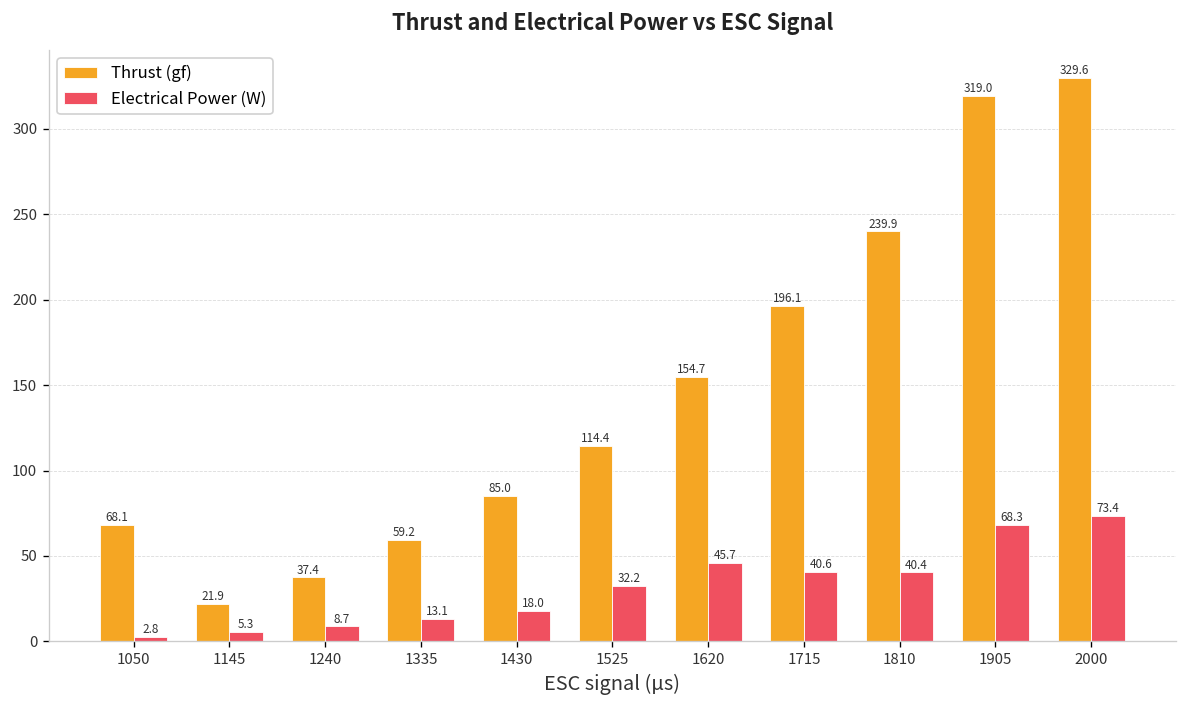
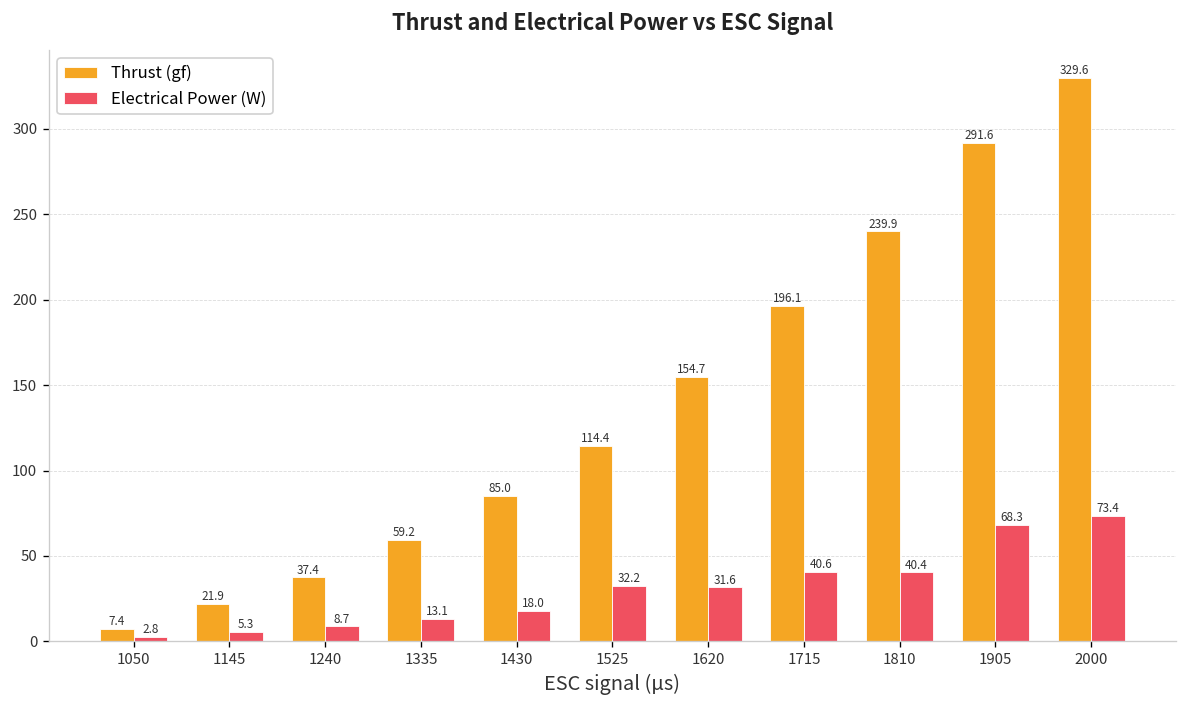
Thrust (gf), 1050: 68.1 -> 7.4
Electrical Power (W), 1620: 45.7 -> 31.6
Thrust (gf), 1905: 319.0 -> 291.6
